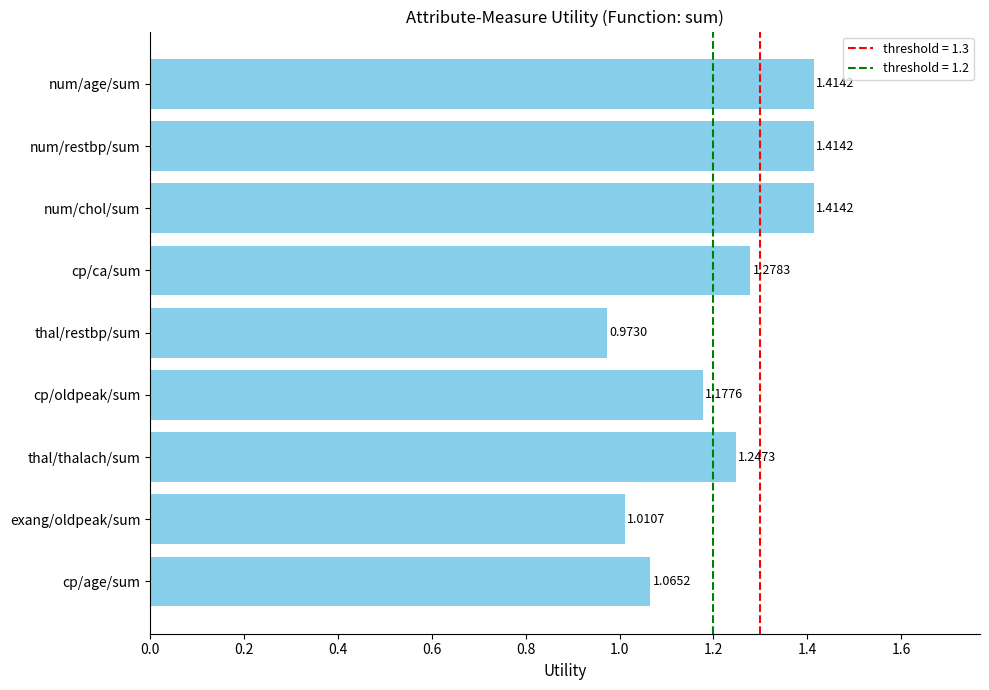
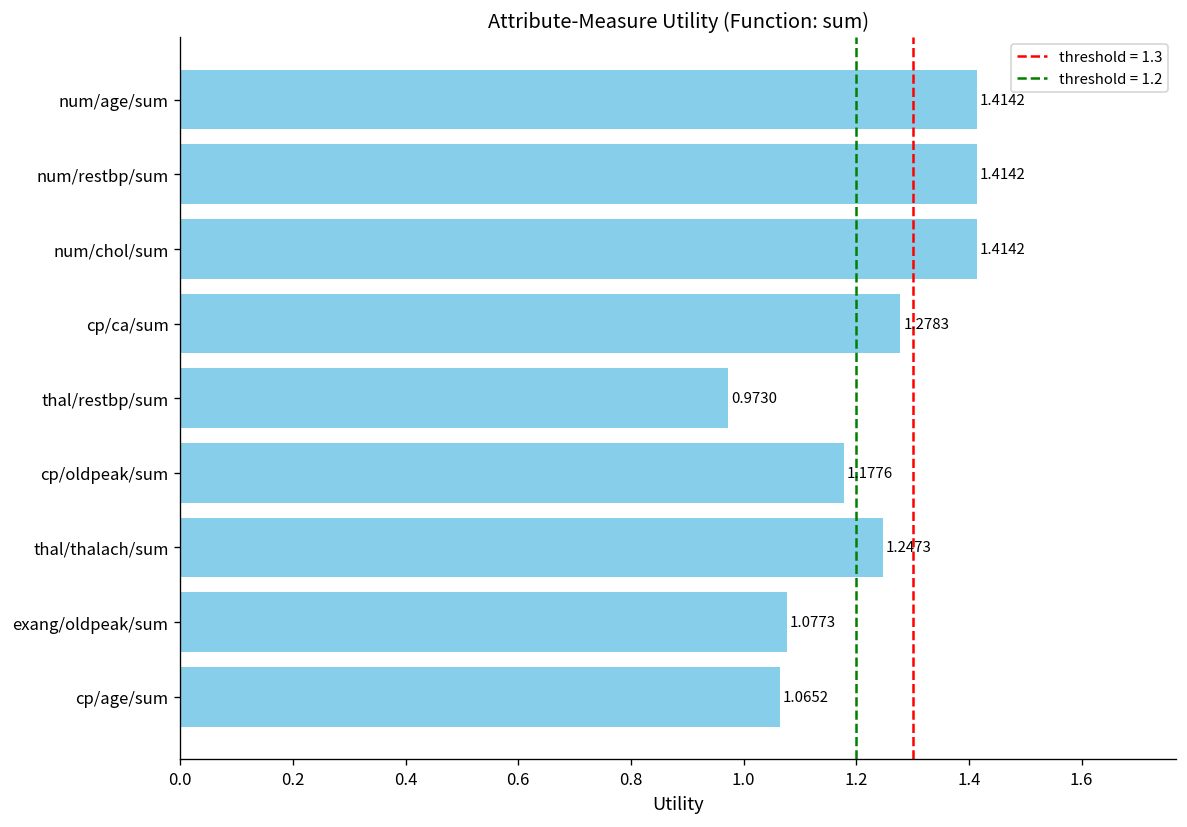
exang/oldpeak/sum: 1.0107 -> 1.0773
